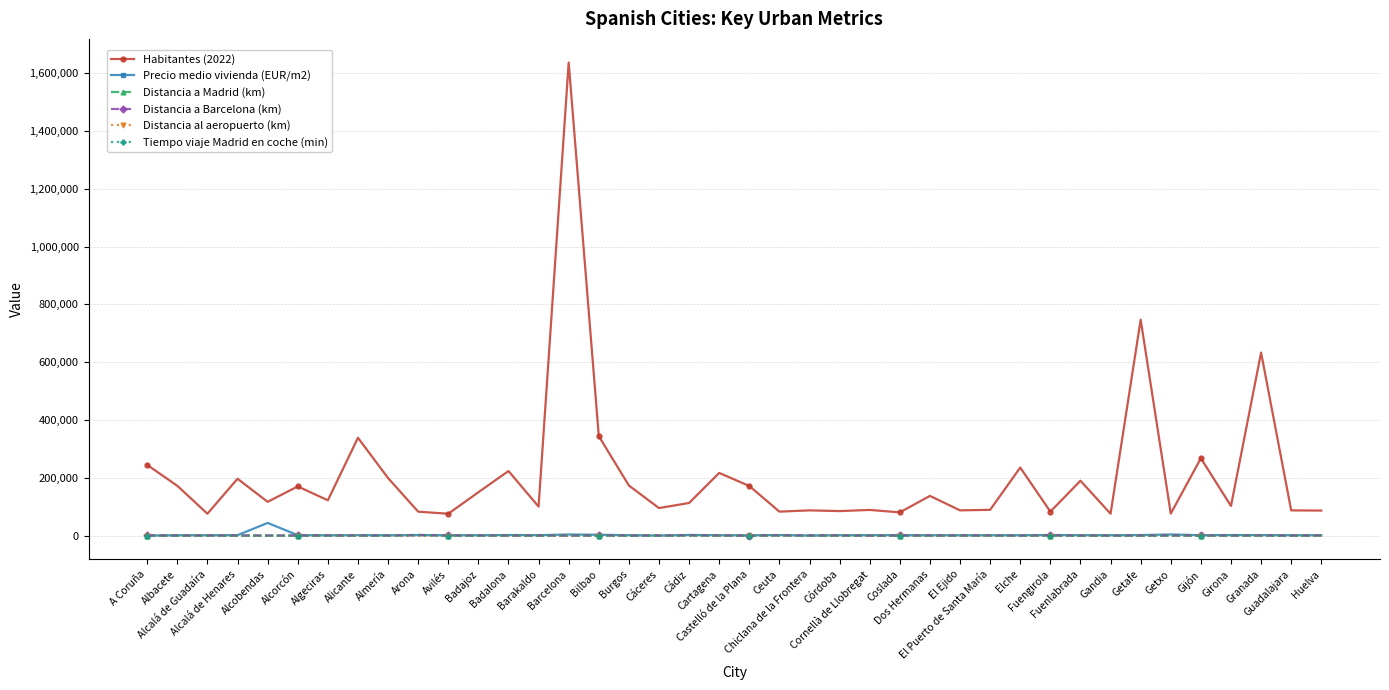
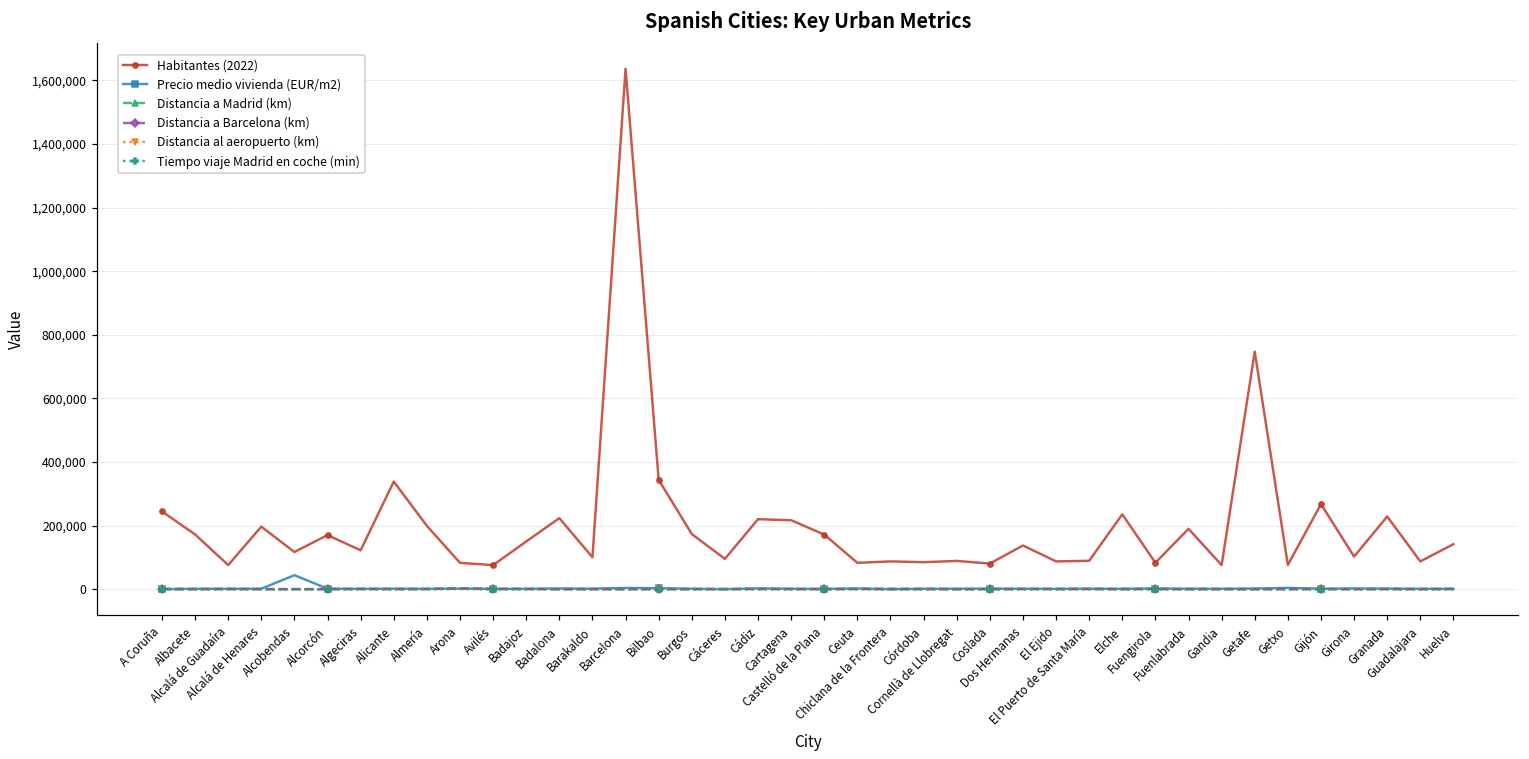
Habitantes (2022), Cádiz: 110,000 -> 220,000
Habitantes (2022), Granada: 630,000 -> 230,000
Habitantes (2022), Huelva: 90,000 -> 140,000
